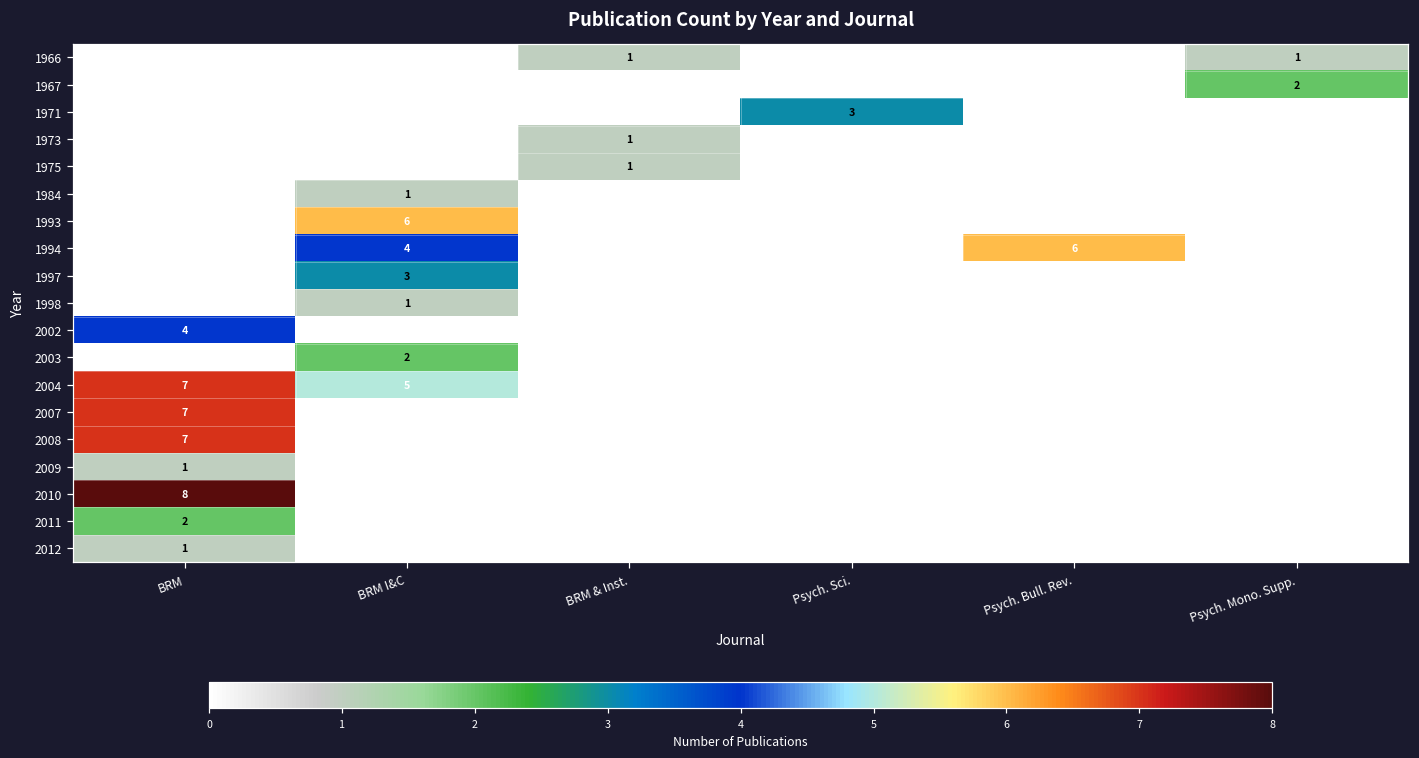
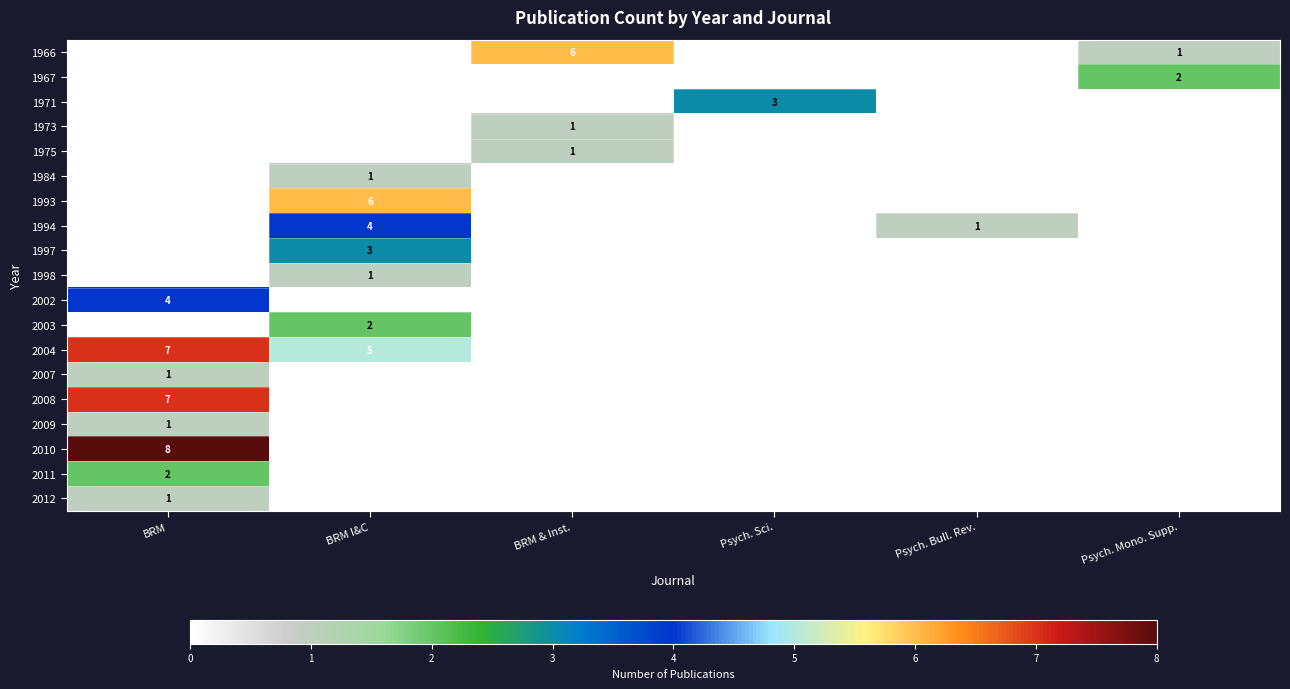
1966, BRM & Inst.: 1 -> 6
1994, Psych. Bull. Rev.: 6 -> 1
2007, BRM: 7 -> 1
